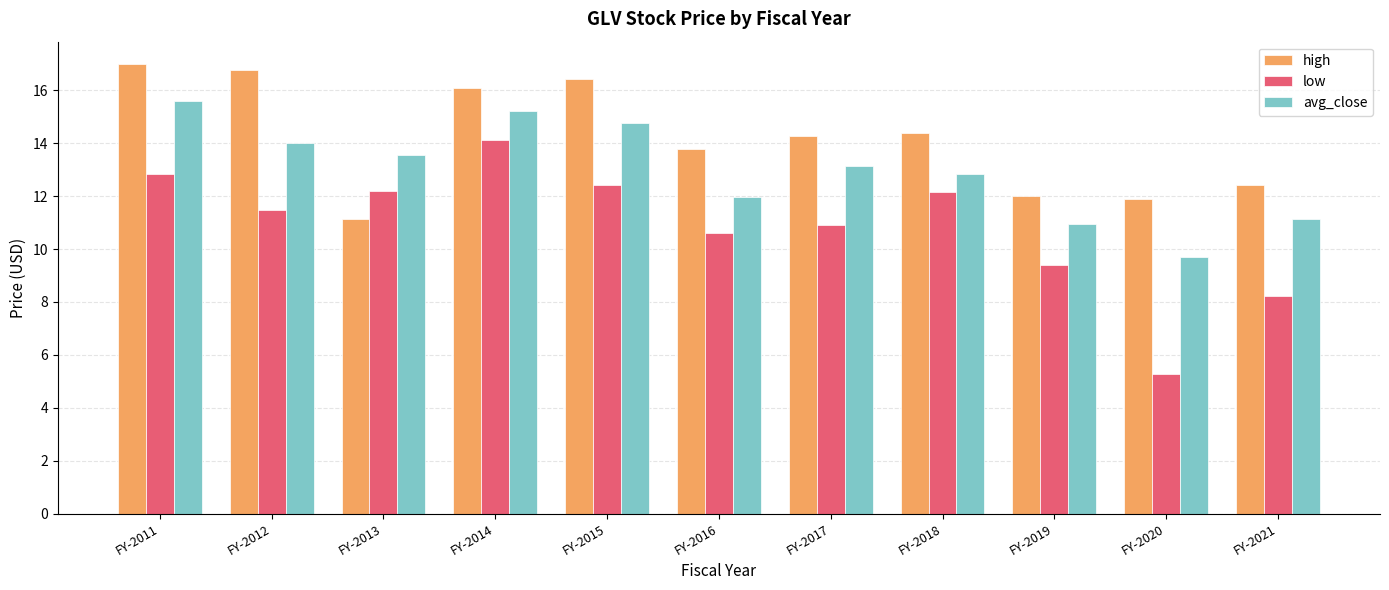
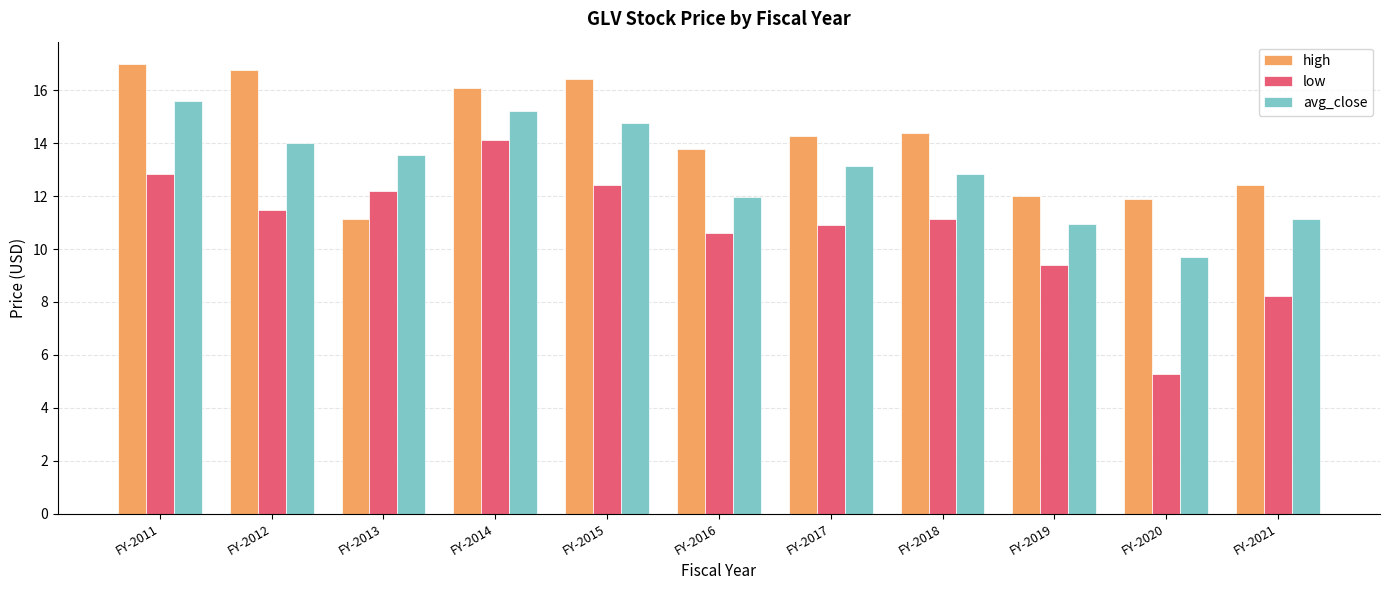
low, FY-2018: 12.1 -> 11.1
